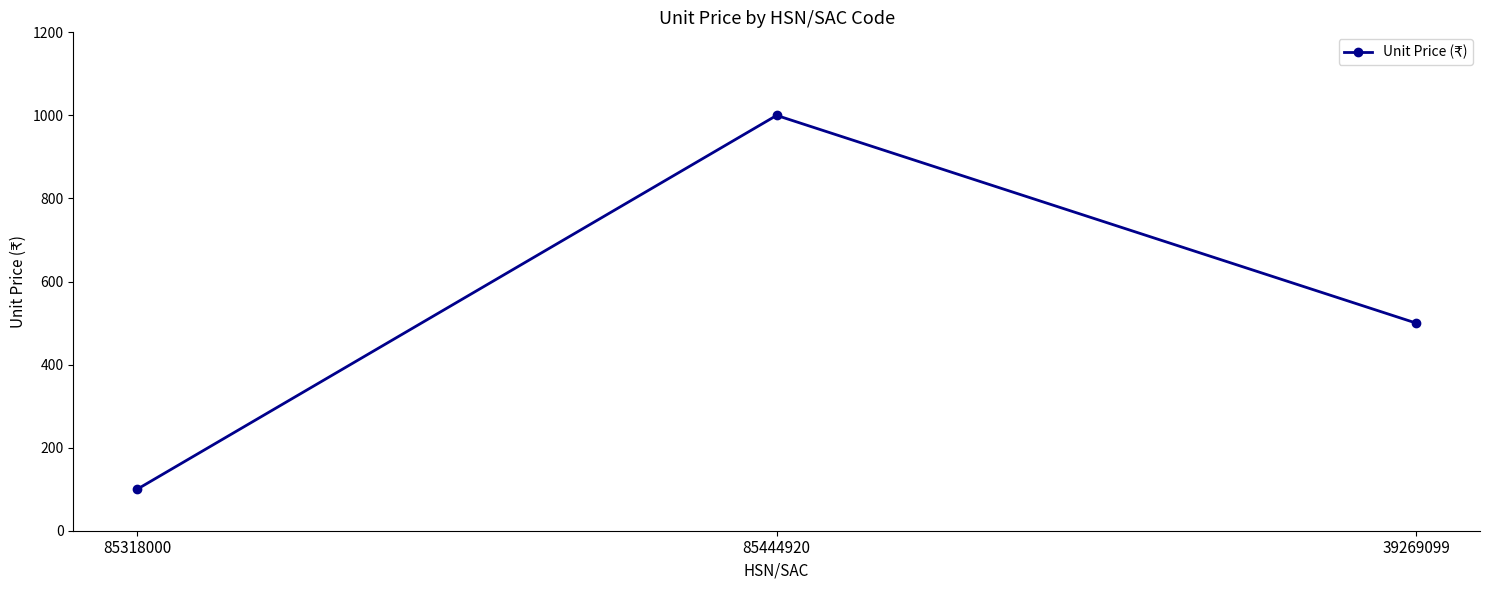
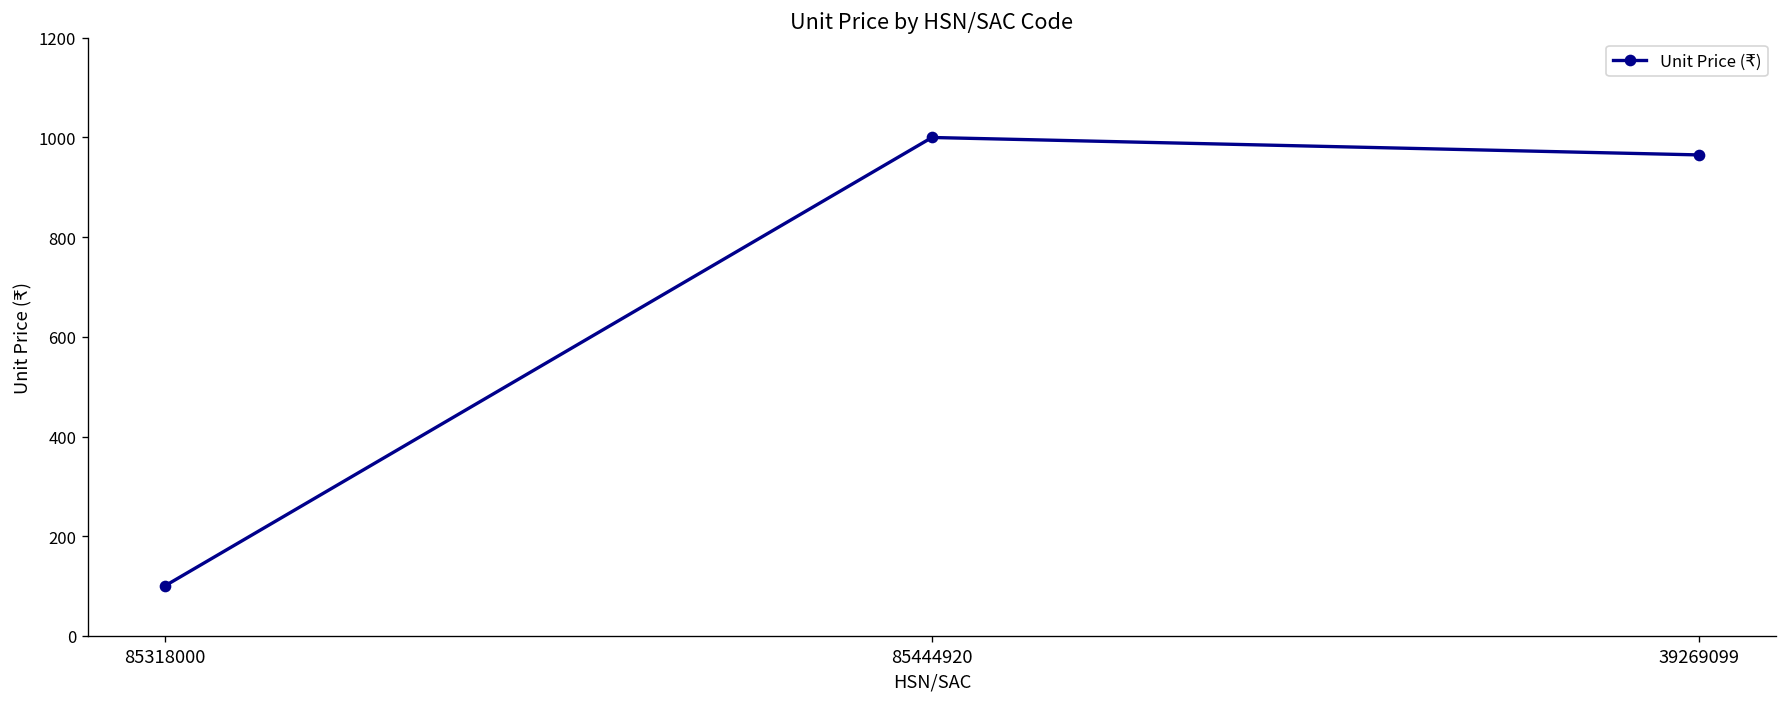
39269099: 500 -> 970
